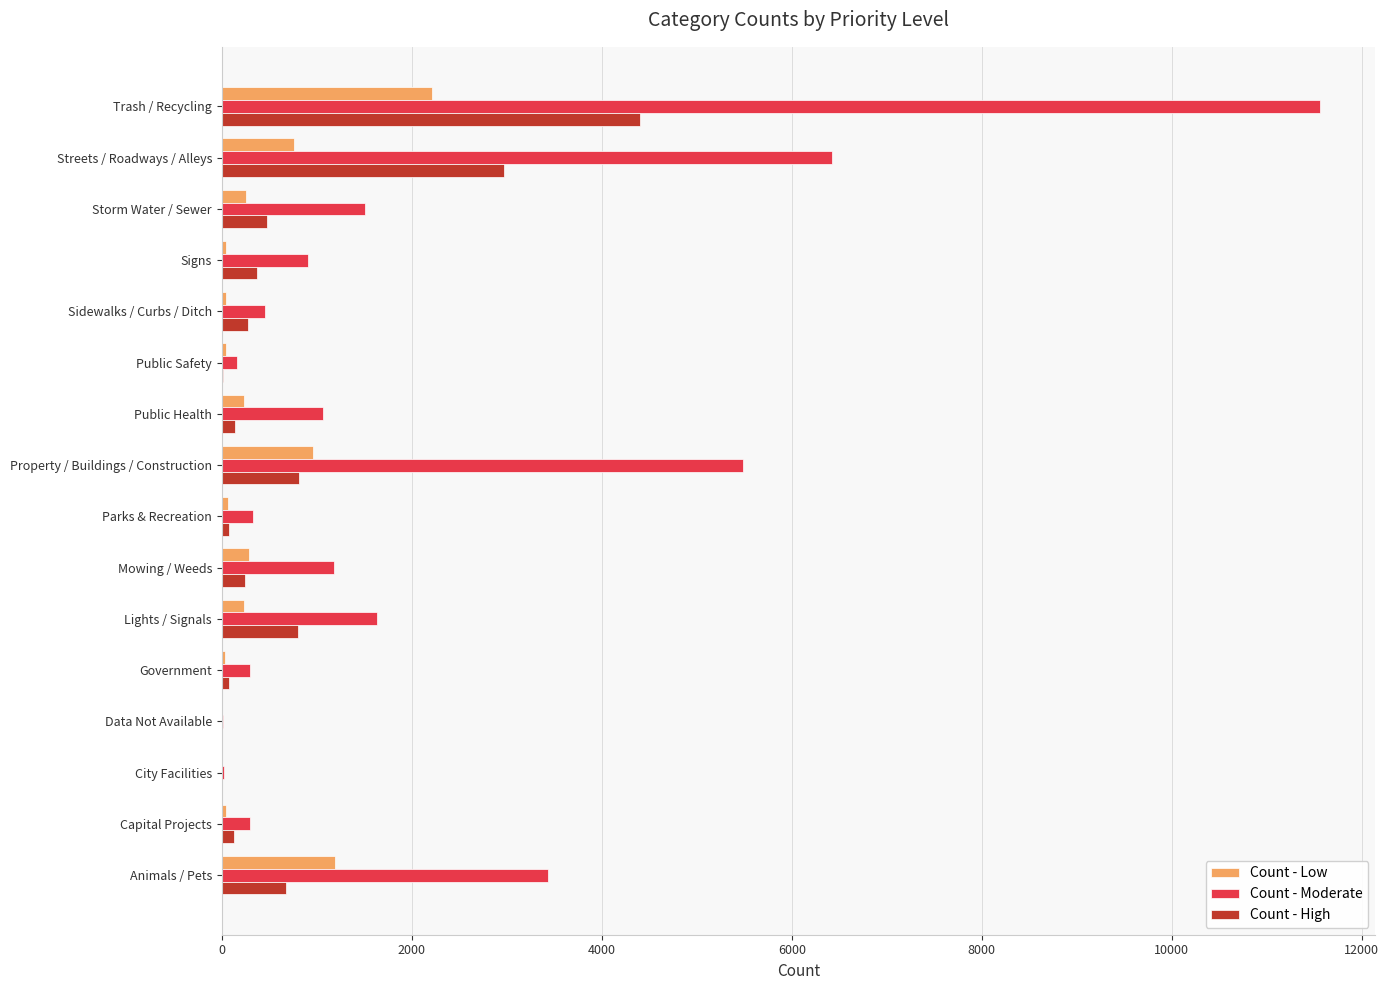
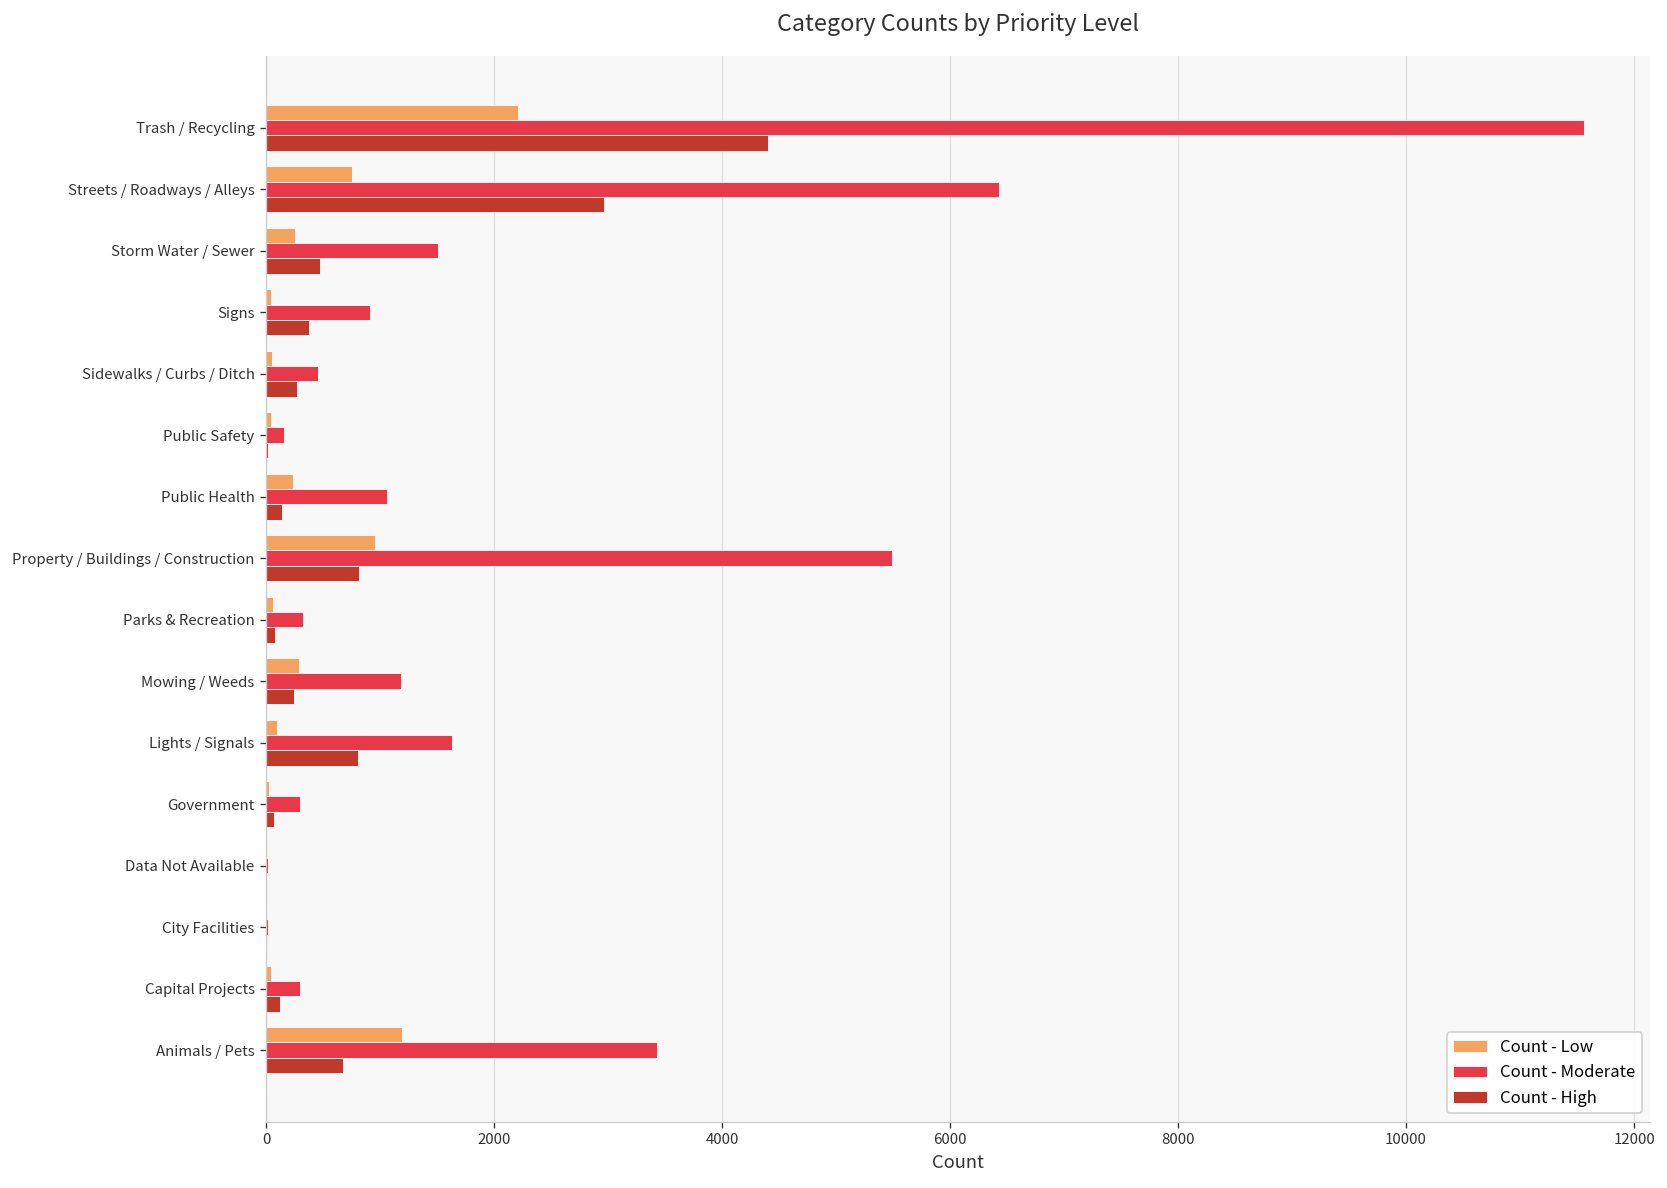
Count - Low, Lights / Signals: 200 -> 100
